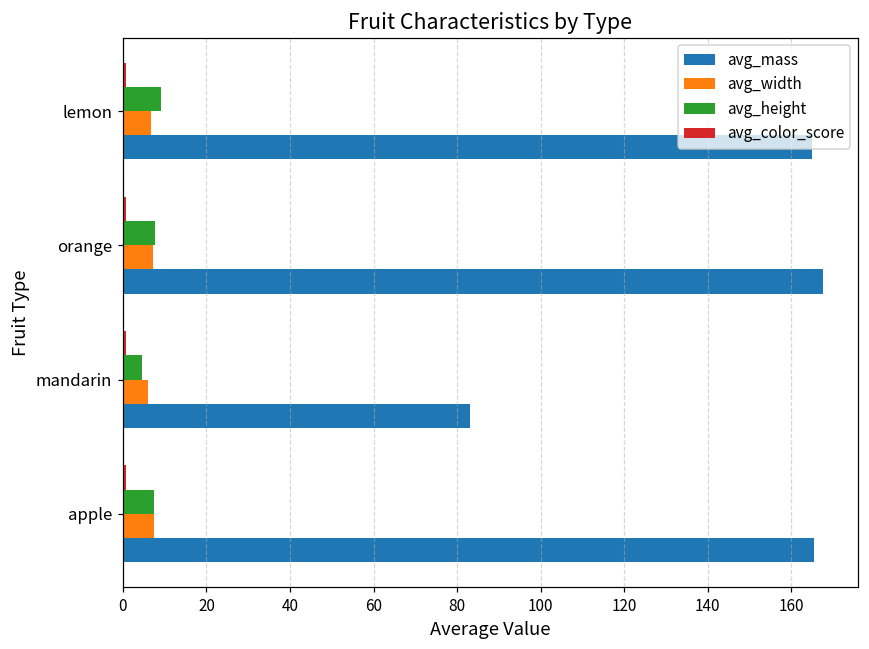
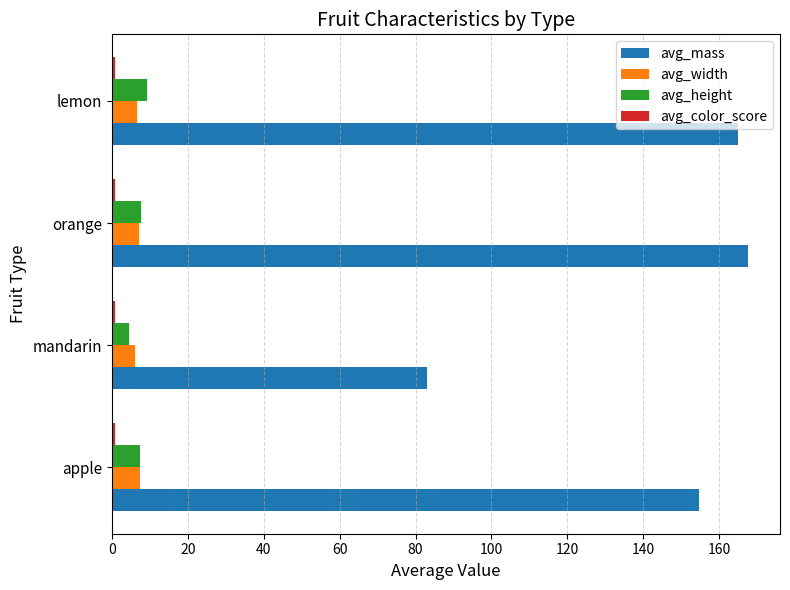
avg_mass, apple: 166 -> 155
